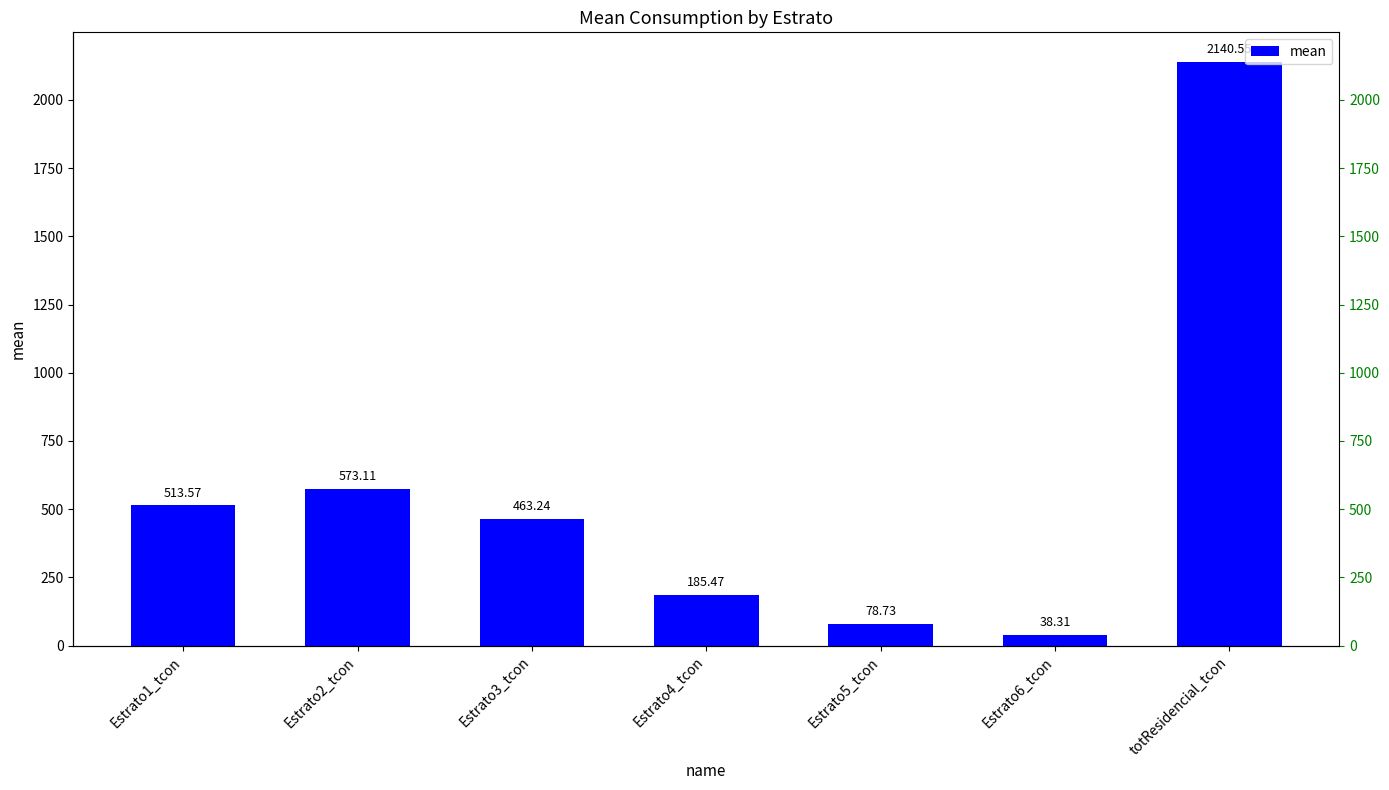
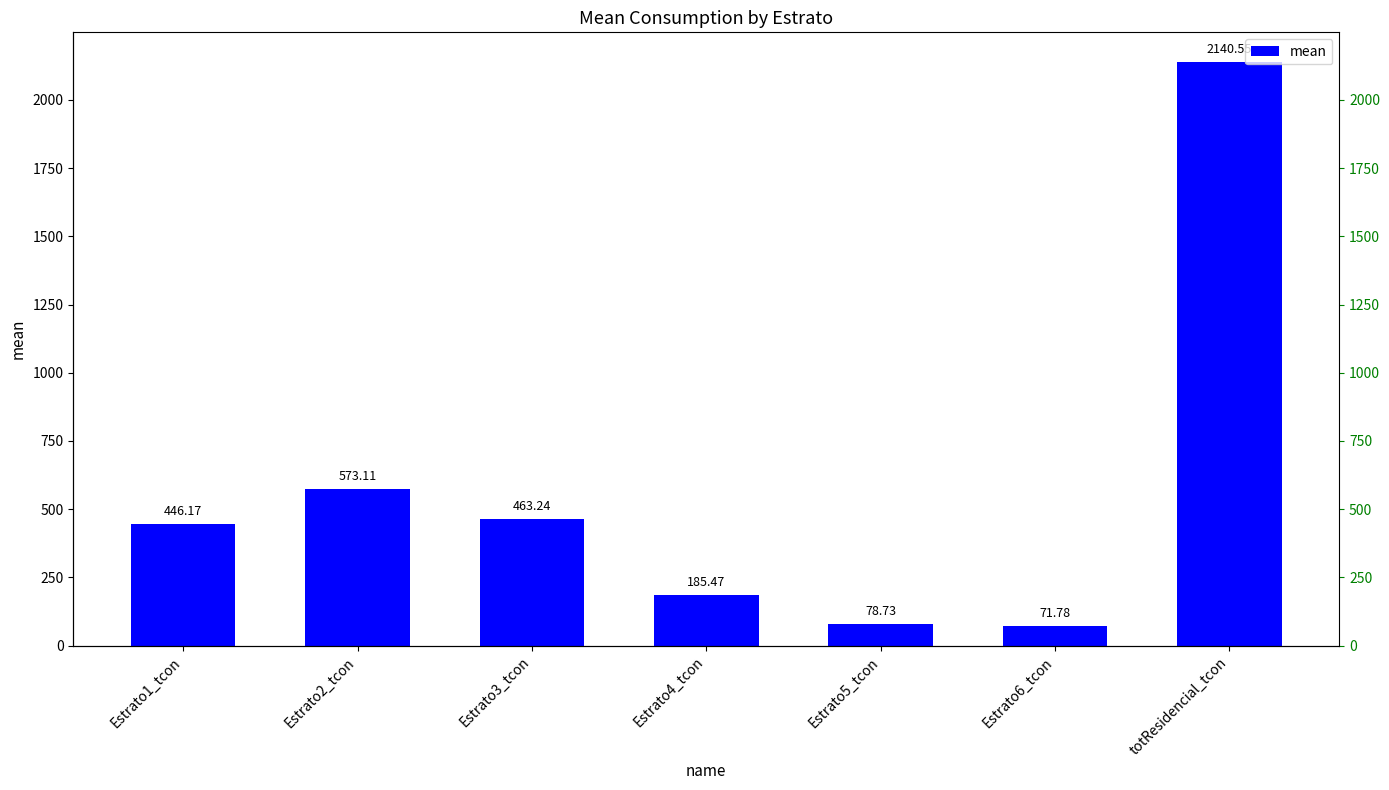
Estrato1_tcon: 513.57 -> 446.17
Estrato6_tcon: 38.31 -> 71.78
